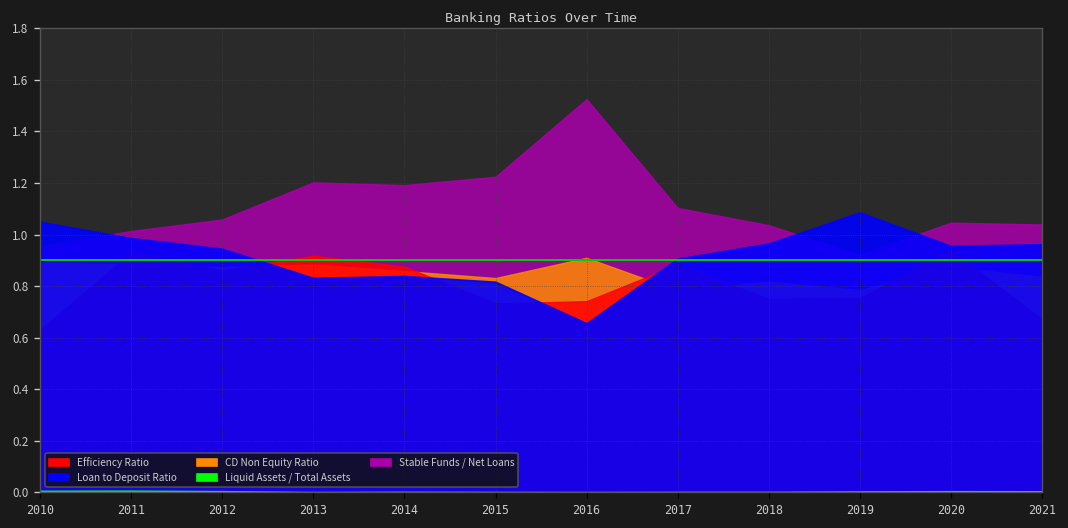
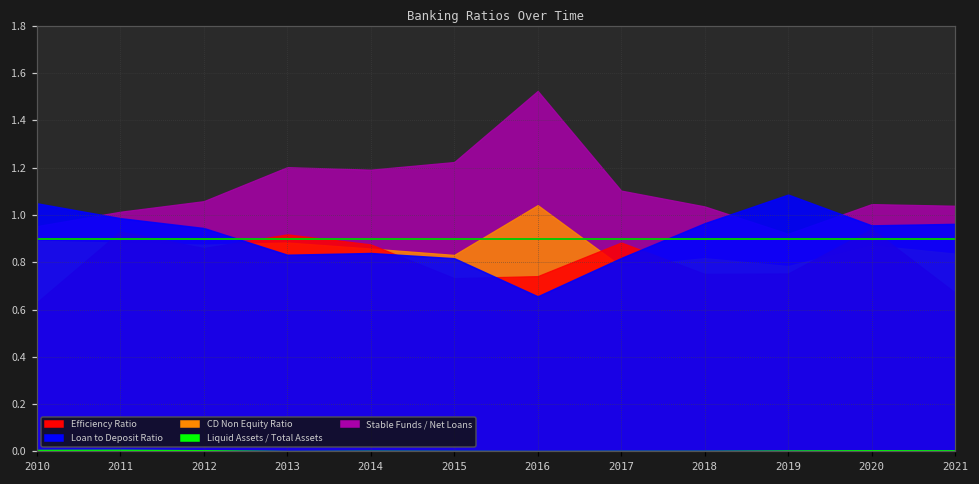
CD Non Equity Ratio, 2016: 0.91 -> 1.04
Loan to Deposit Ratio, 2017: 0.91 -> 0.82
